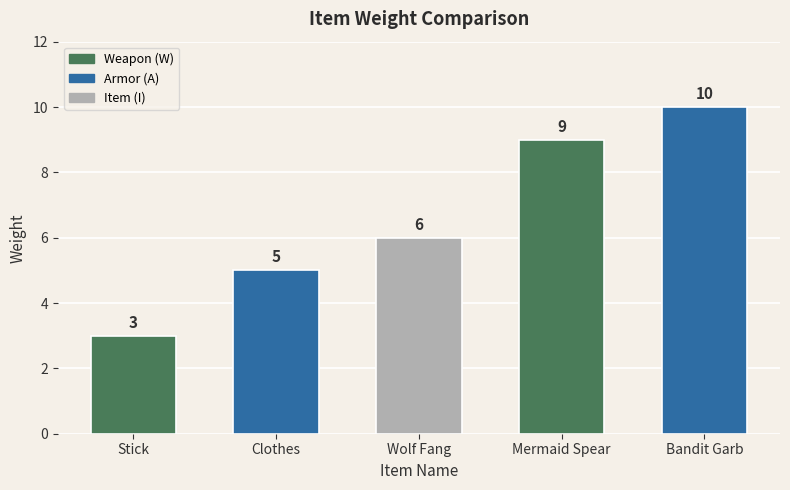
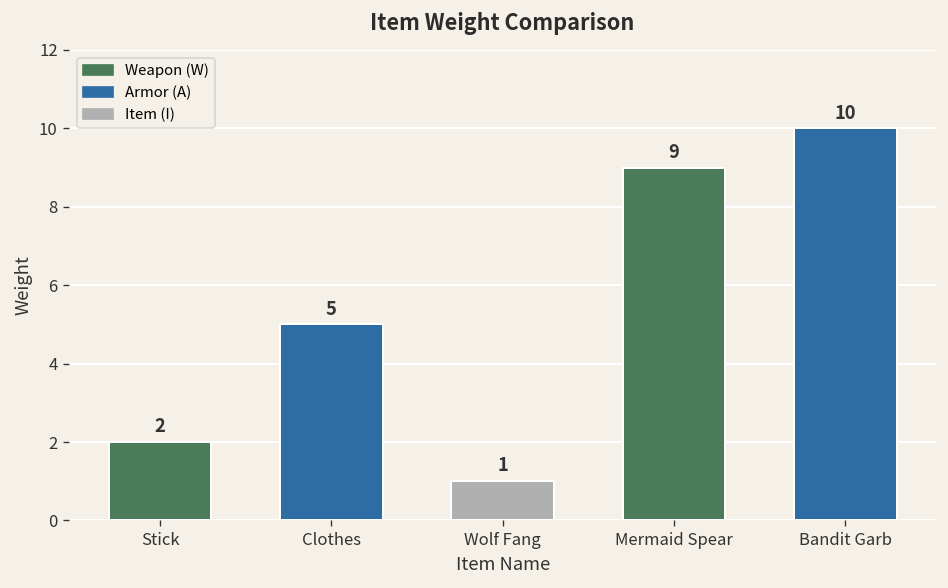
Stick: 3 -> 2
Wolf Fang: 6 -> 1
